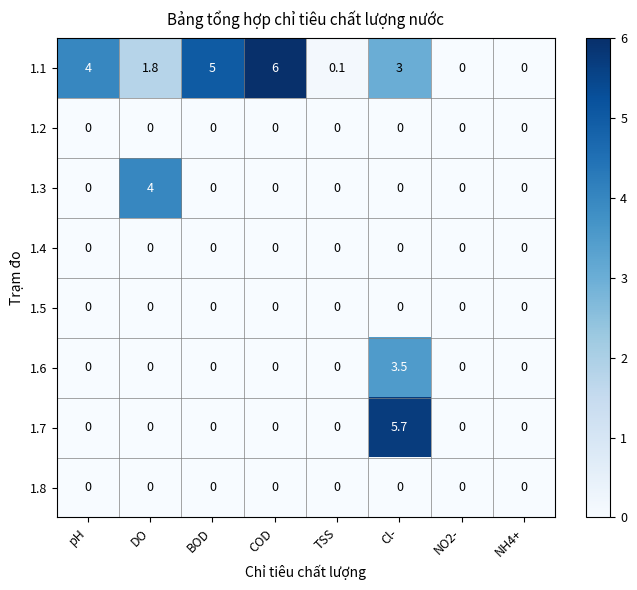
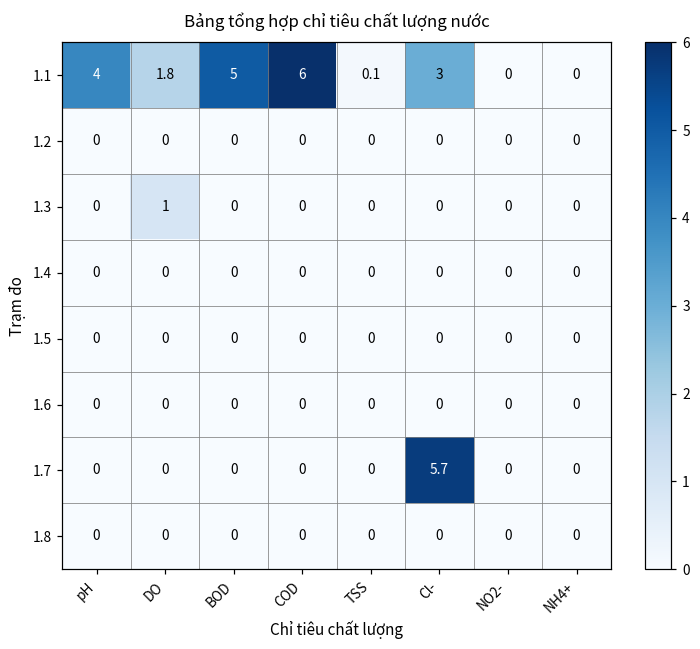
1.3, DO: 4 -> 1
1.6, Cl-: 3.5 -> 0
